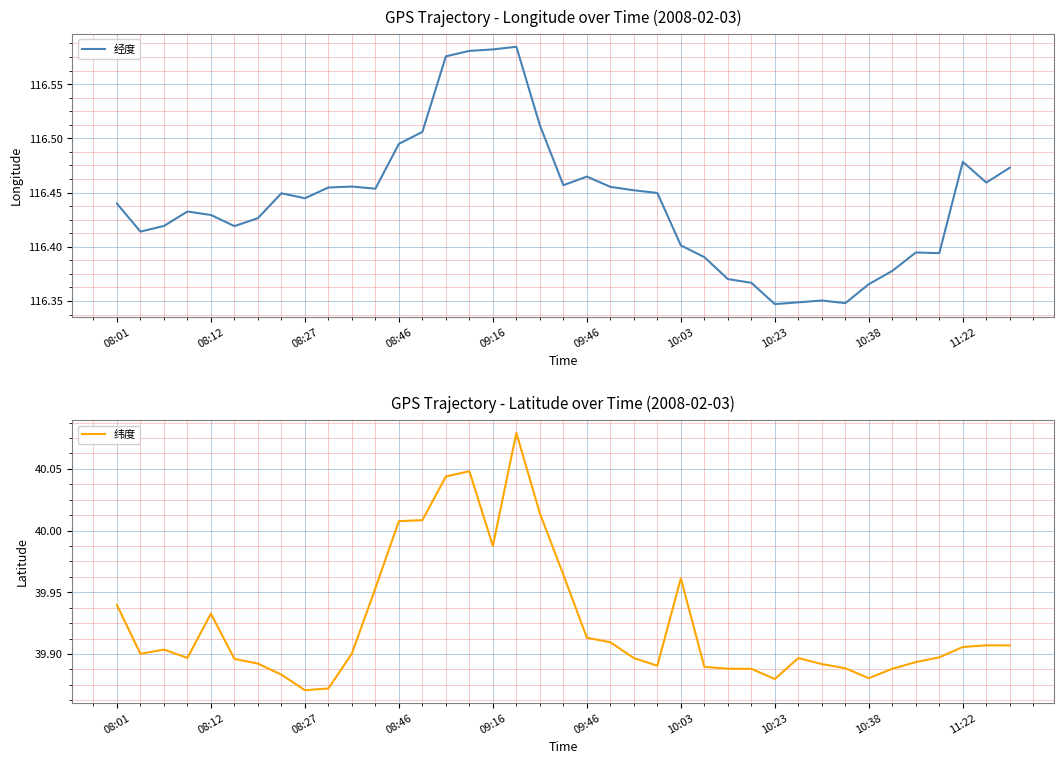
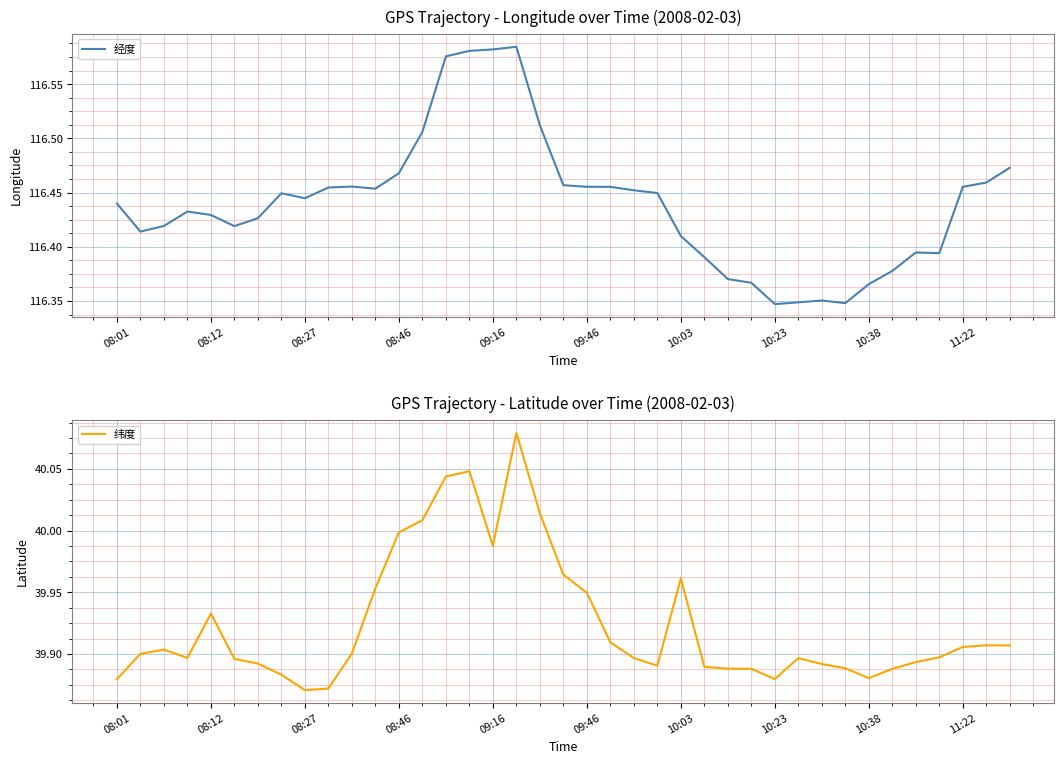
GPS Trajectory - Longitude over Time (2008-02-03), 08:46: 116.495 -> 116.468
GPS Trajectory - Longitude over Time (2008-02-03), 09:46: 116.465 -> 116.455
GPS Trajectory - Longitude over Time (2008-02-03), 10:03: 116.401 -> 116.410
GPS Trajectory - Longitude over Time (2008-02-03), 11:22: 116.478 -> 116.455
GPS Trajectory - Latitude over Time (2008-02-03), 08:01: 39.940 -> 39.880
GPS Trajectory - Latitude over Time (2008-02-03), 08:46: 40.008 -> 39.998
GPS Trajectory - Latitude over Time (2008-02-03), 09:46: 39.913 -> 39.950
